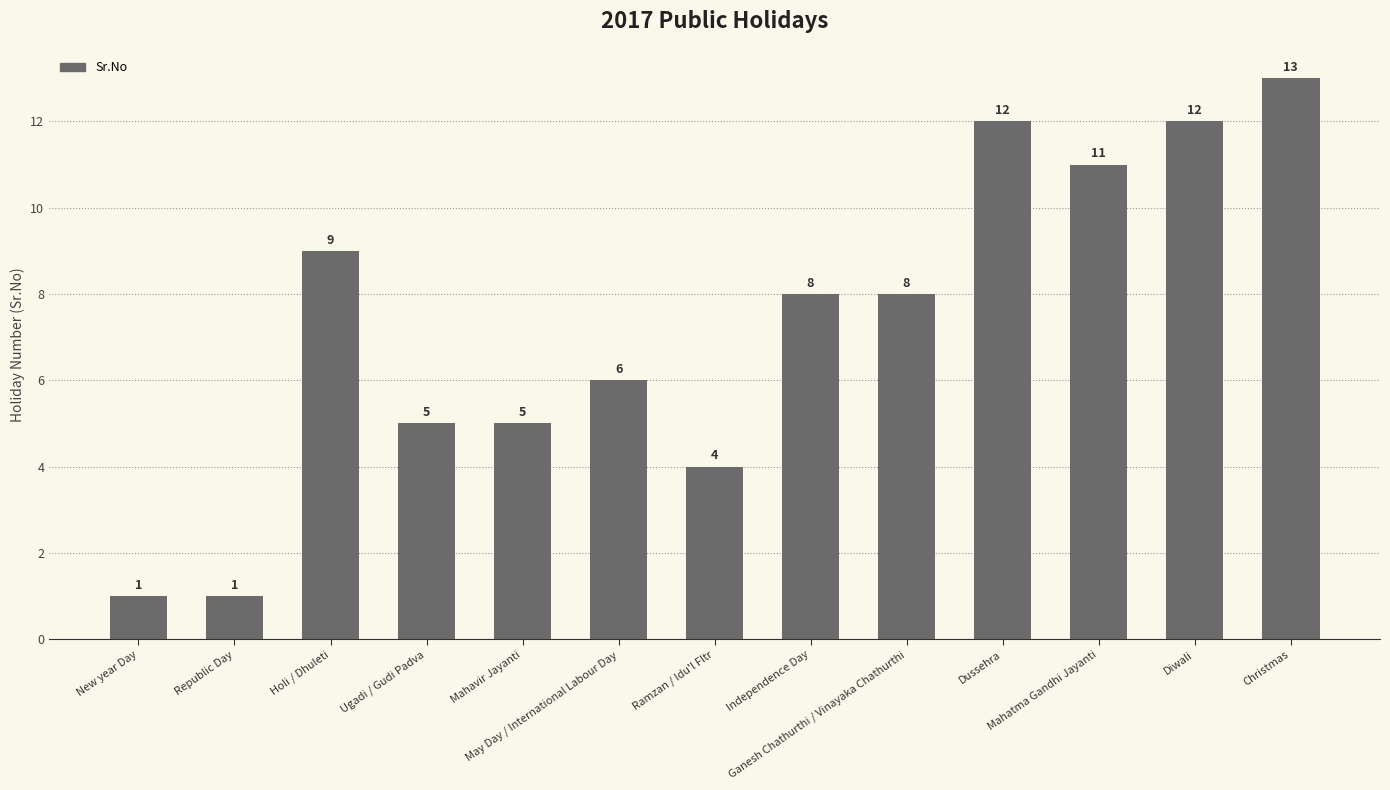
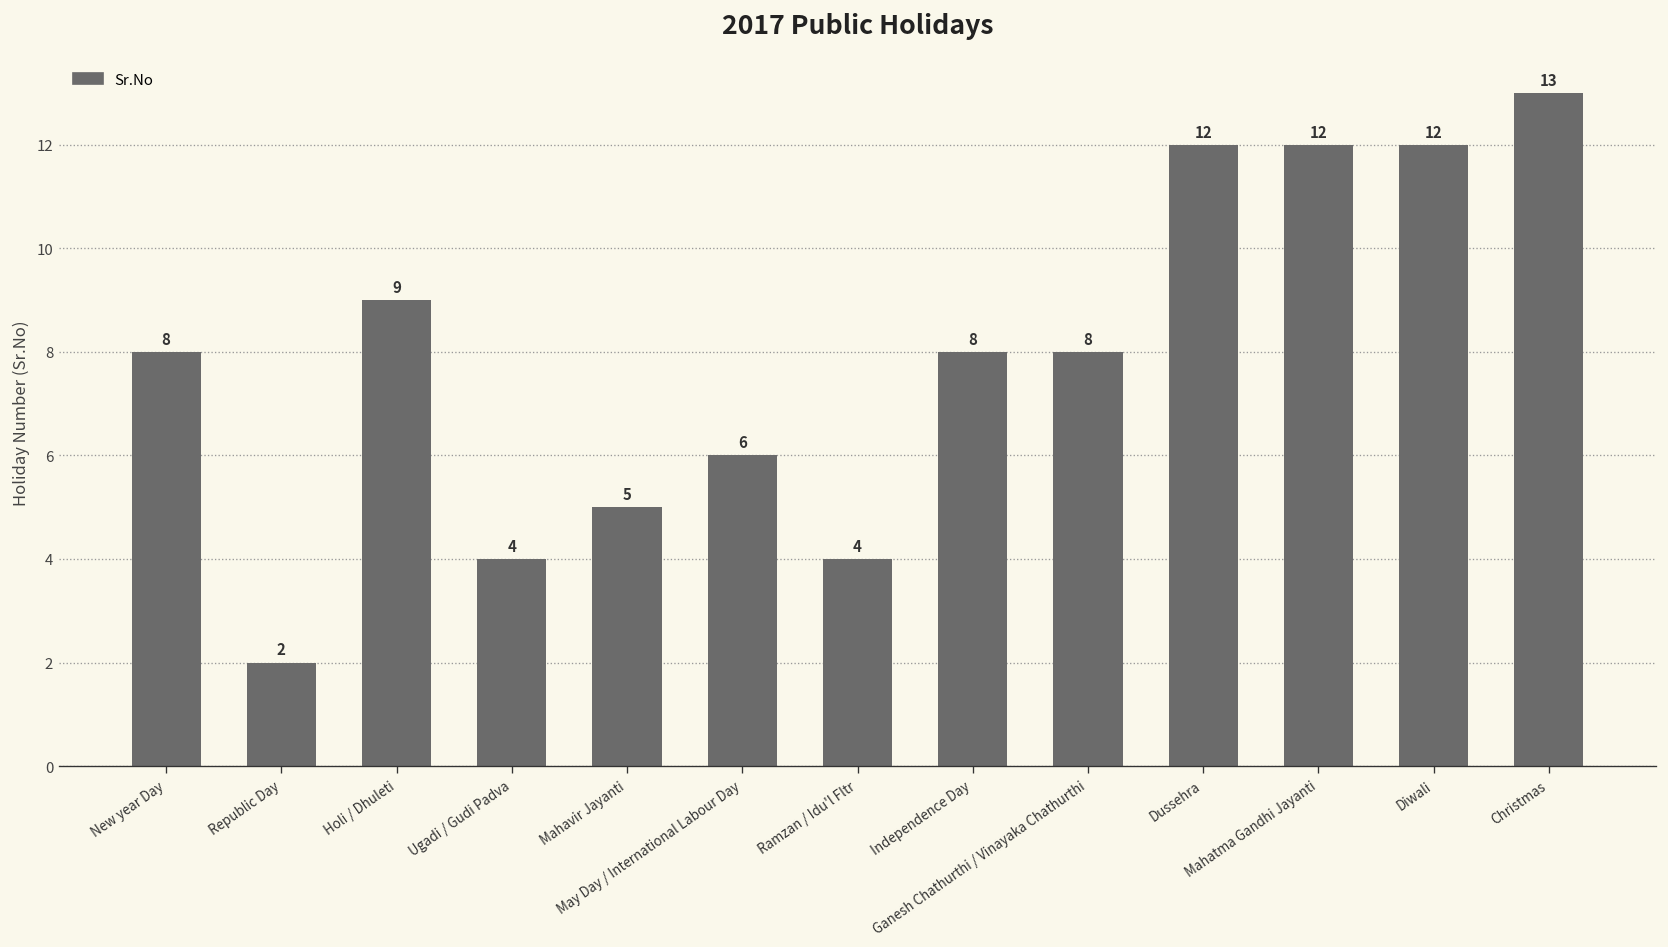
New year Day: 1 -> 8
Republic Day: 1 -> 2
Ugadi / Gudi Padva: 5 -> 4
Mahatma Gandhi Jayanti: 11 -> 12
